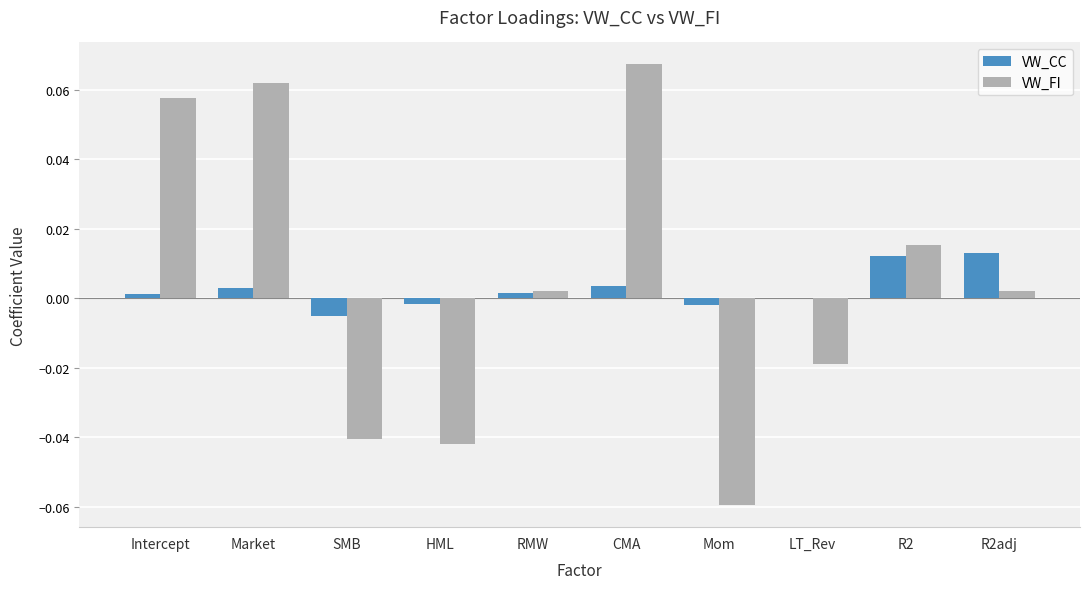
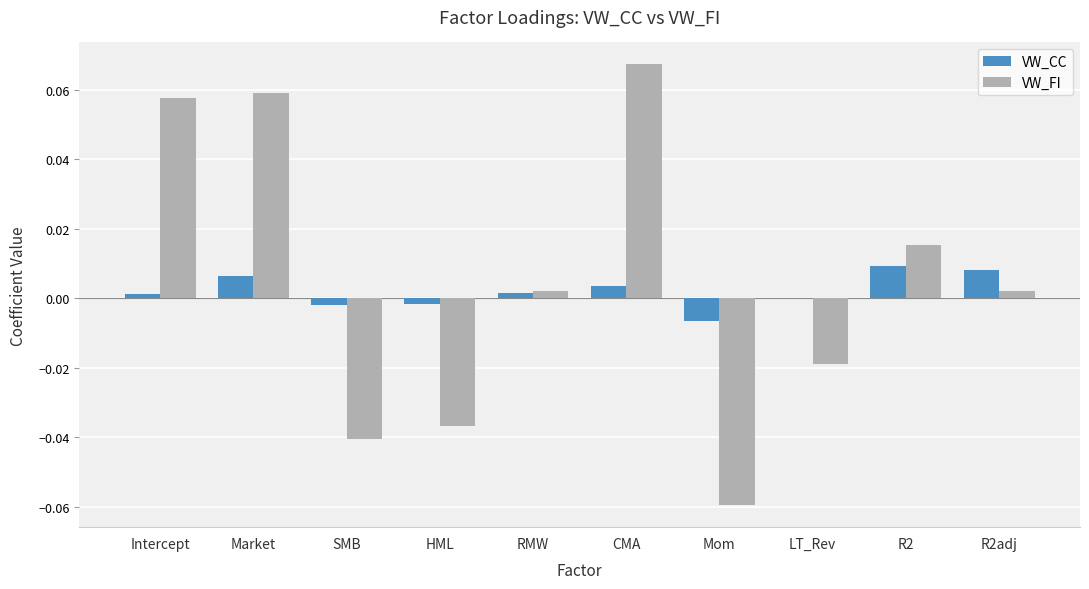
VW_CC, Market: 0.003 -> 0.006
VW_FI, Market: 0.062 -> 0.059
VW_CC, SMB: -0.005 -> -0.002
VW_FI, HML: -0.042 -> -0.037
VW_CC, Mom: -0.002 -> -0.006
VW_CC, R2: 0.012 -> 0.009
VW_CC, R2adj: 0.013 -> 0.008
